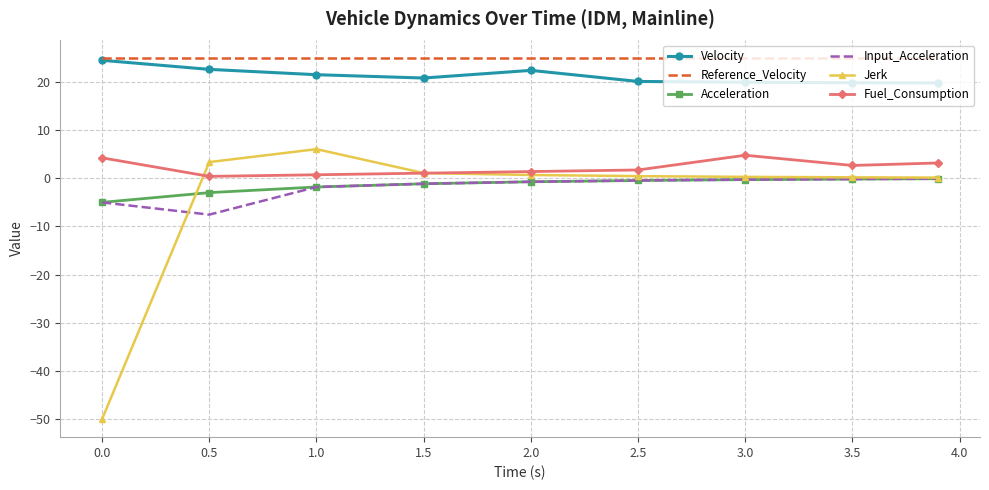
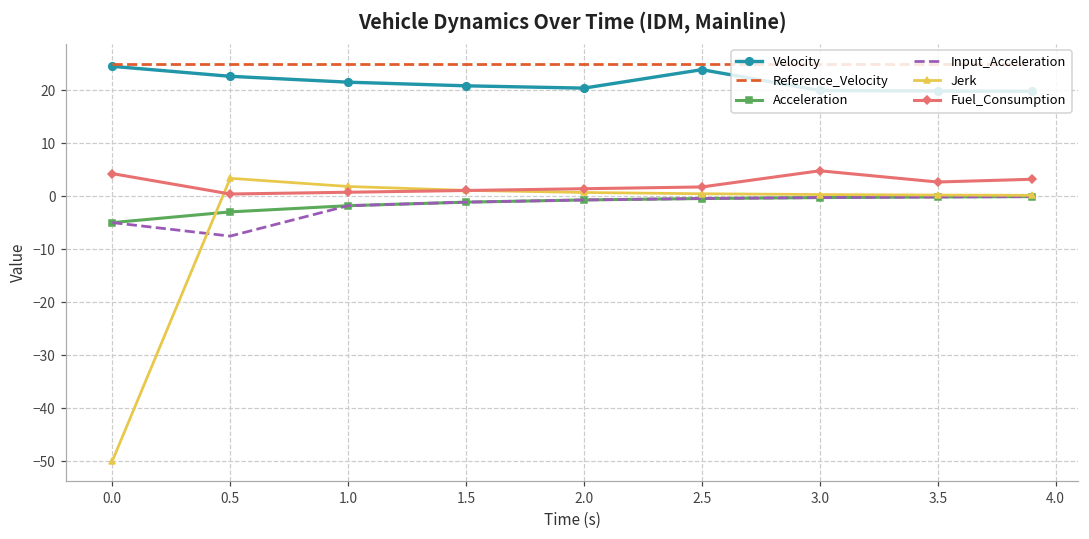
Jerk, 1.0: 6 -> 2
Velocity, 2.0: 22 -> 20
Velocity, 2.5: 20 -> 24
